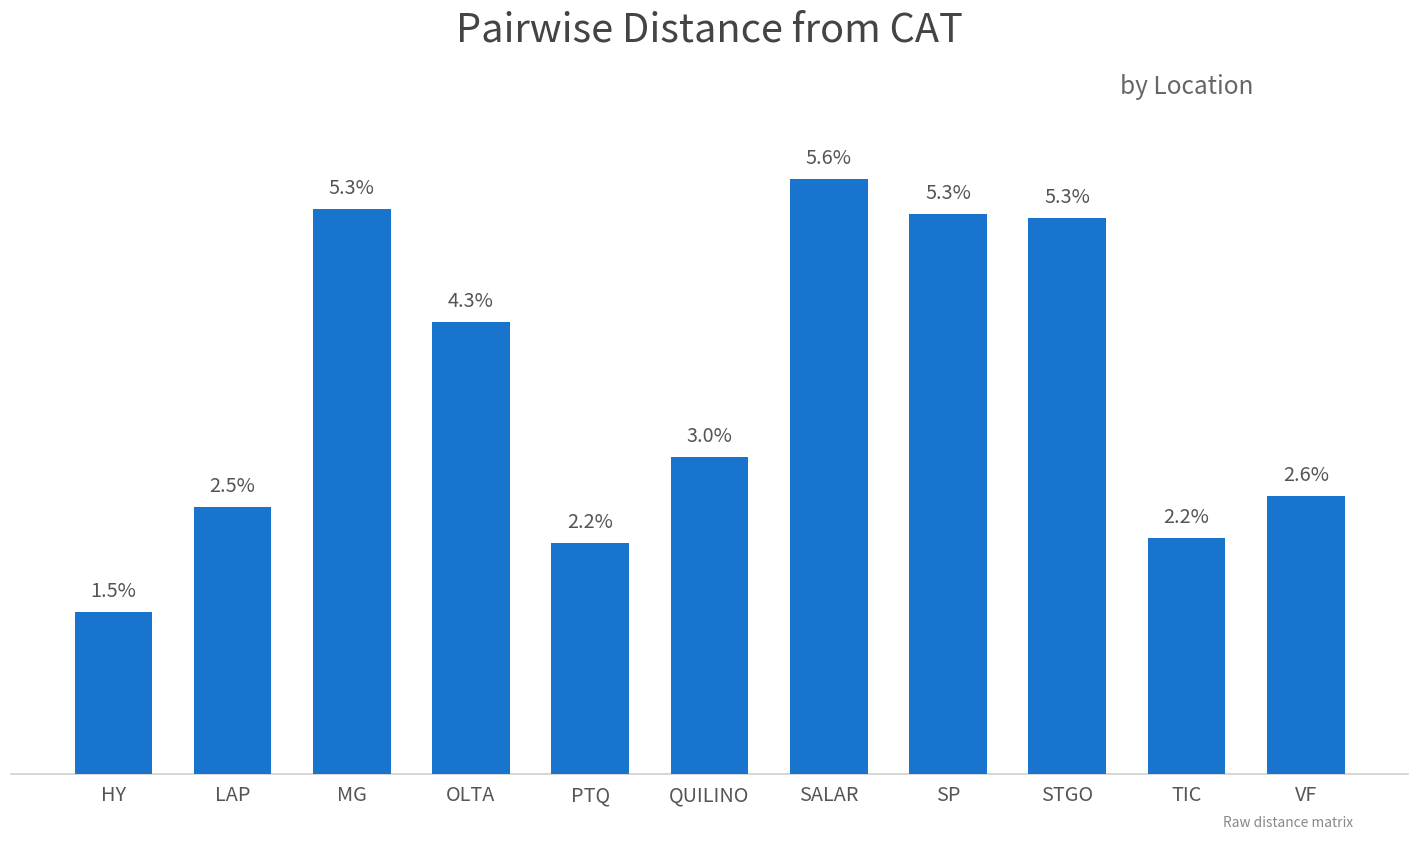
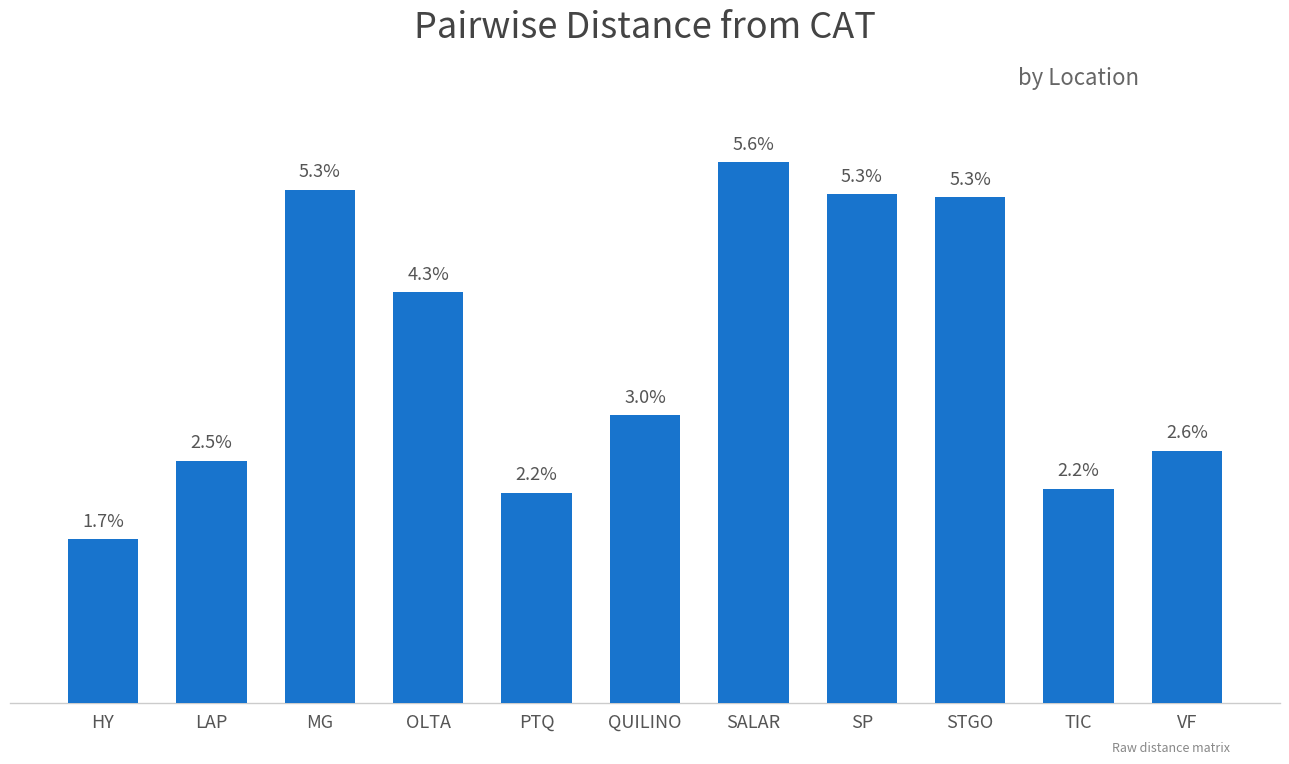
HY: 1.5% -> 1.7%
